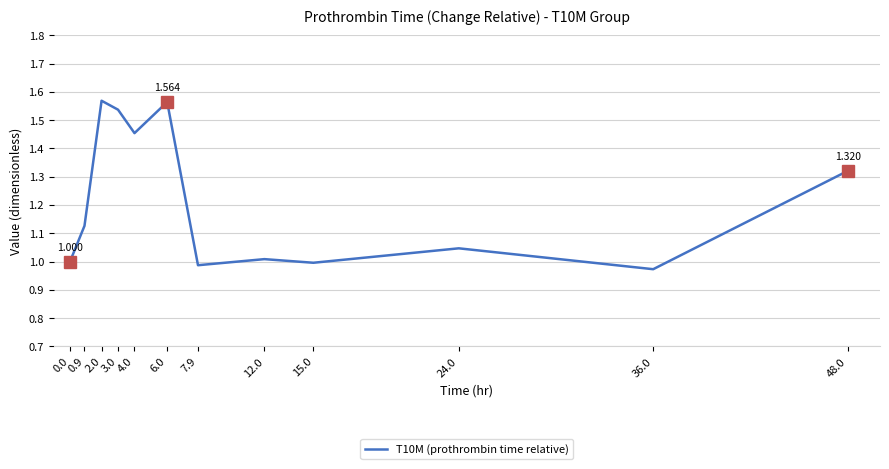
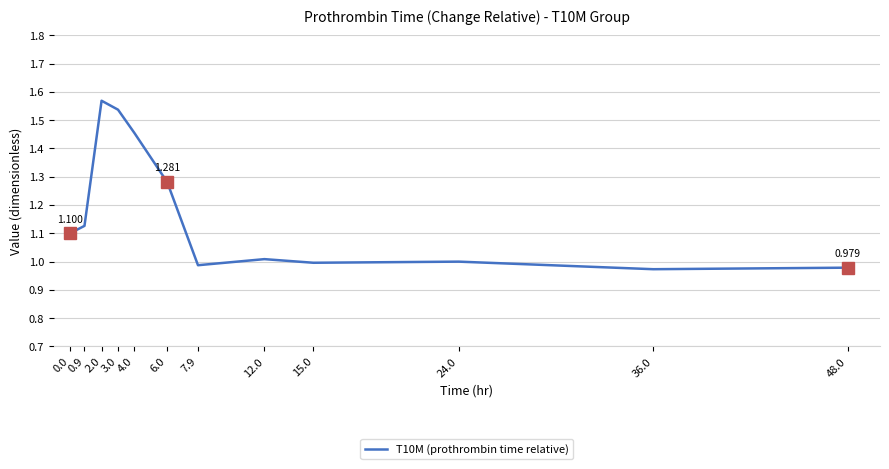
T10M (prothrombin time relative), 0.0: 1.000 -> 1.100
T10M (prothrombin time relative), 6.0: 1.564 -> 1.281
T10M (prothrombin time relative), 24.0: 1.05 -> 1.00
T10M (prothrombin time relative), 48.0: 1.320 -> 0.979
